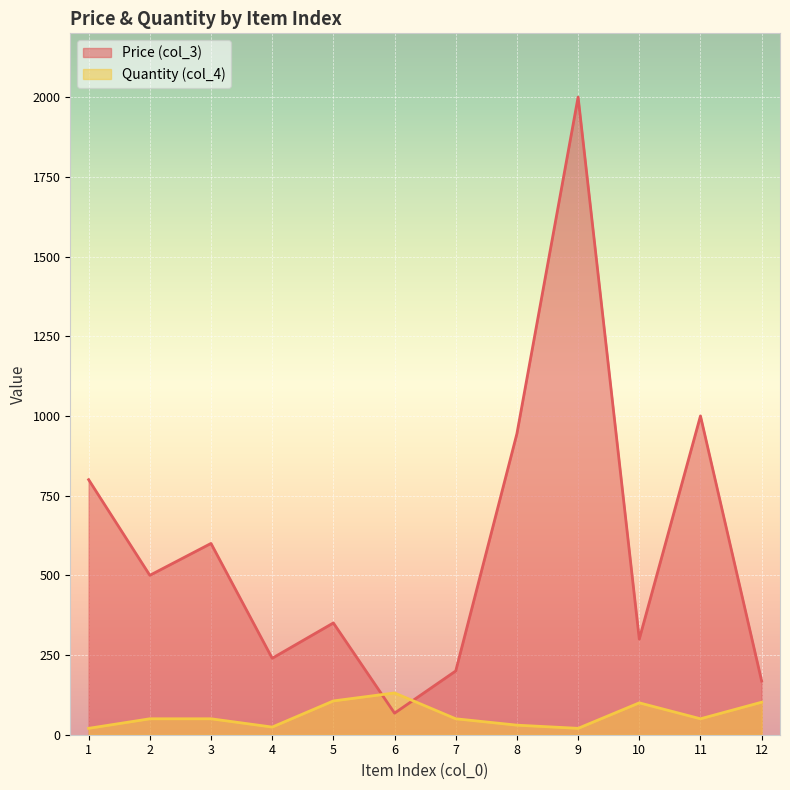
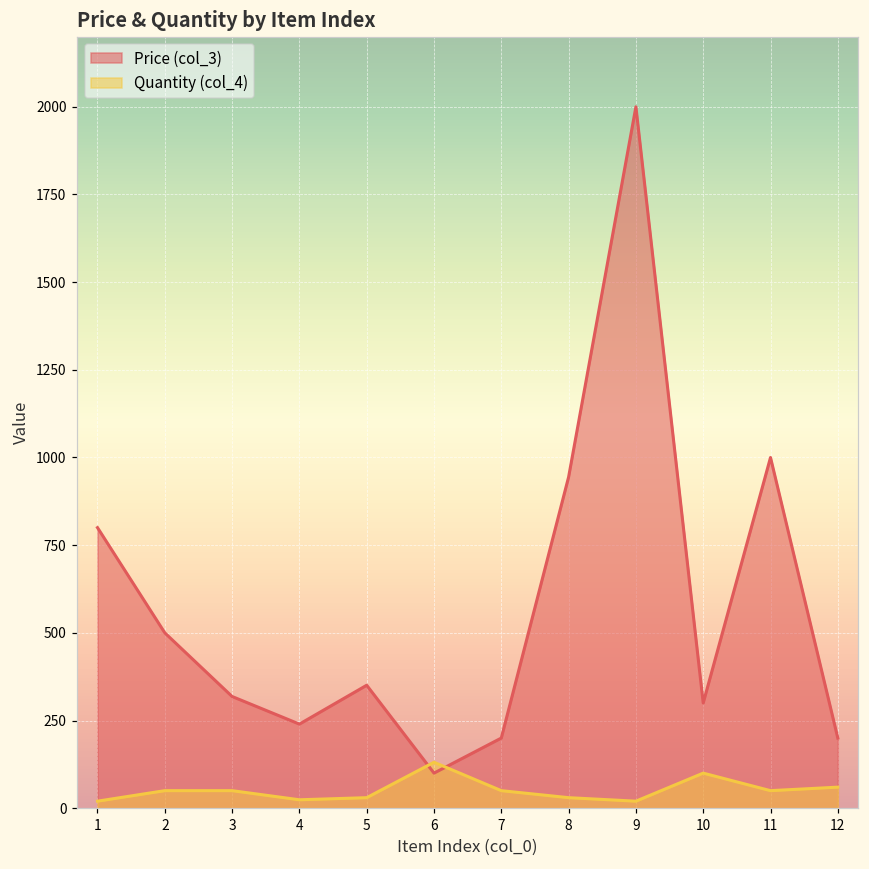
Price (col_3), 3: 600 -> 320
Quantity (col_4), 5: 110 -> 30
Price (col_3), 6: 70 -> 100
Price (col_3), 12: 170 -> 200
Quantity (col_4), 12: 100 -> 60
